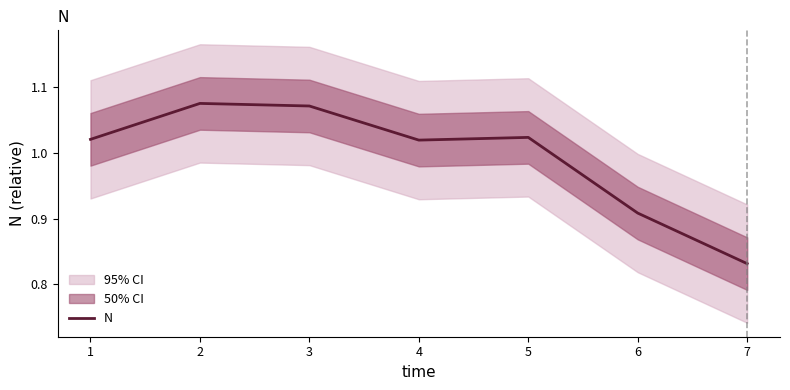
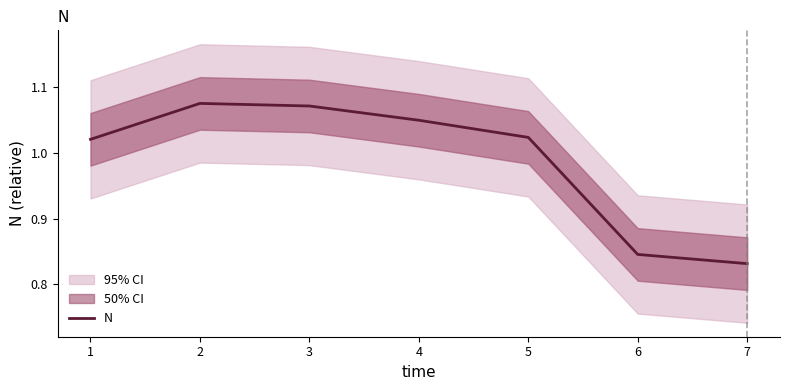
N, 4: 1.02 -> 1.05
N, 6: 0.91 -> 0.85
